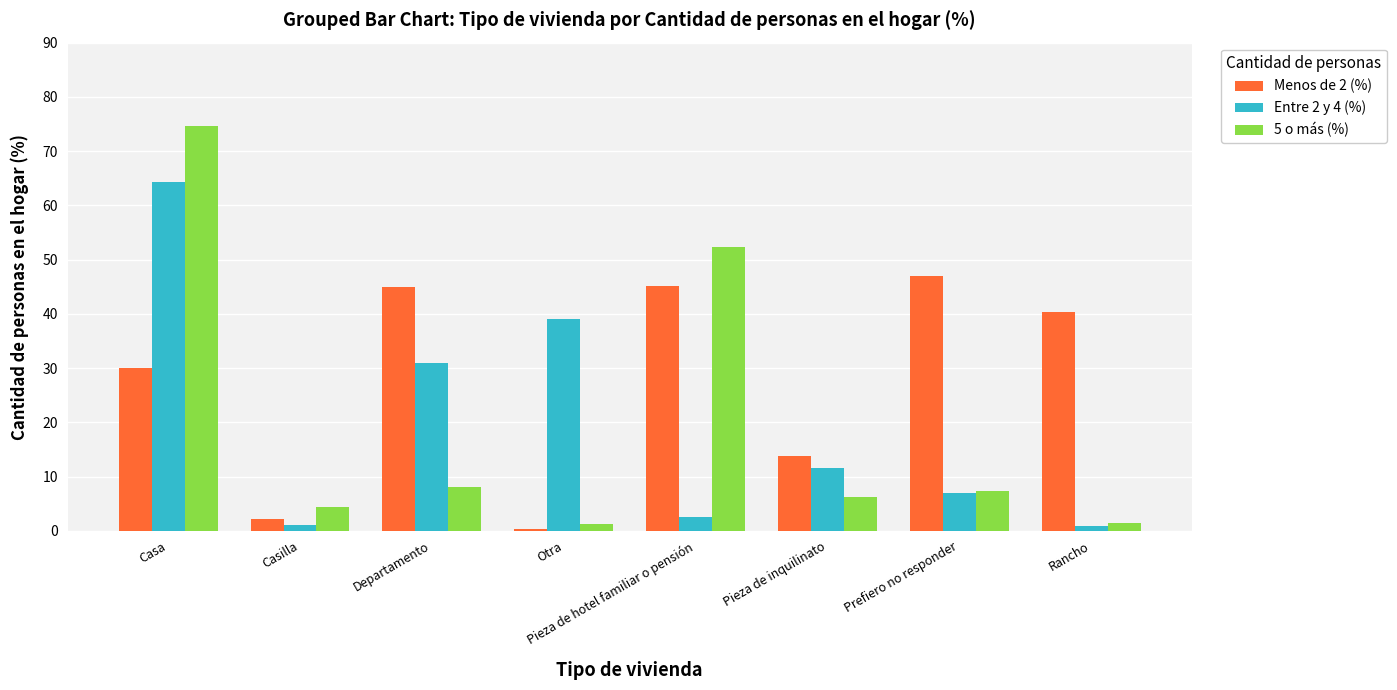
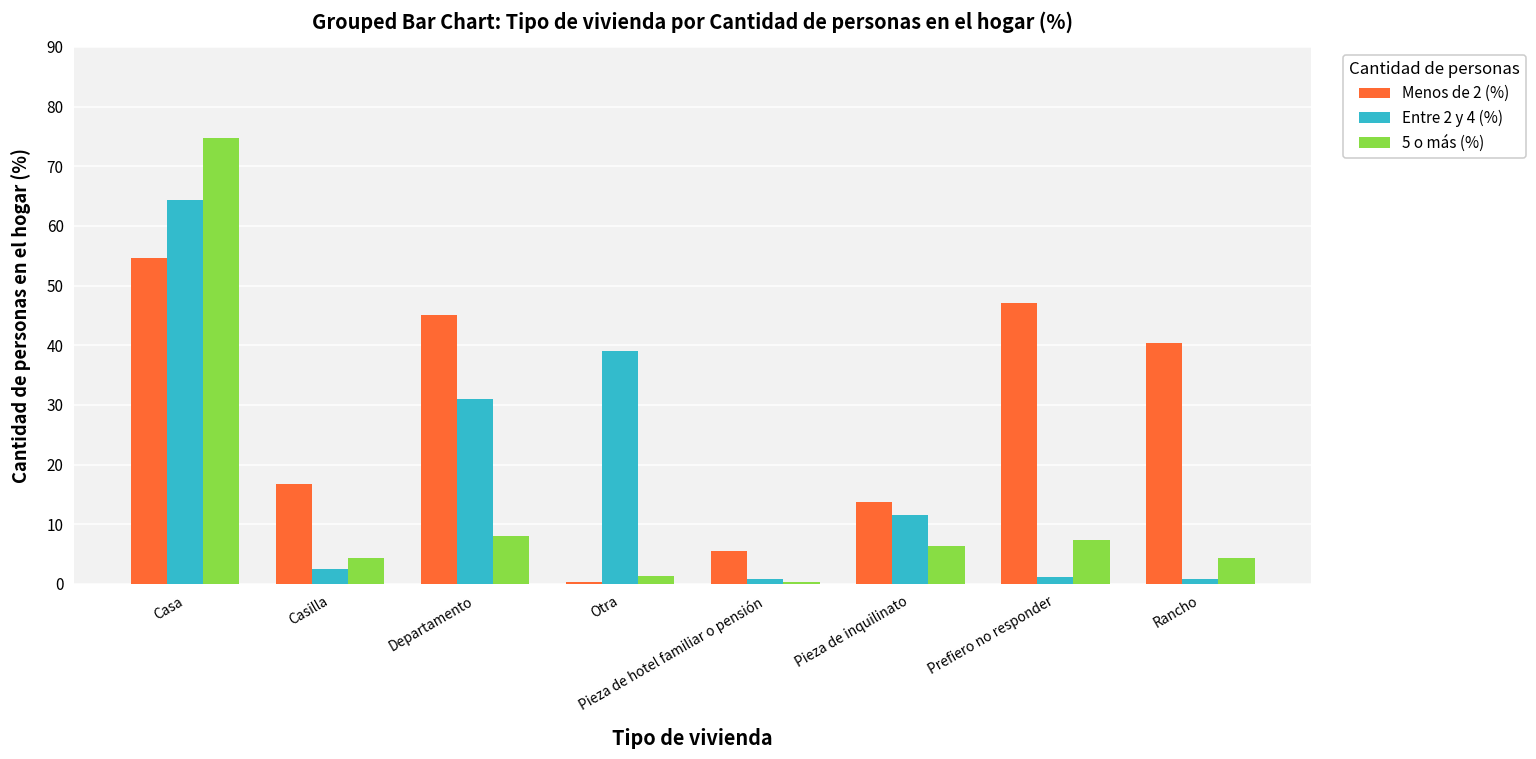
Menos de 2 (%), Casa: 30 -> 55
Menos de 2 (%), Casilla: 2 -> 17
Entre 2 y 4 (%), Casilla: 1 -> 3
Menos de 2 (%), Pieza de hotel familiar o pensión: 45 -> 6
Entre 2 y 4 (%), Pieza de hotel familiar o pensión: 3 -> 1
5 o más (%), Pieza de hotel familiar o pensión: 52 -> 0
Entre 2 y 4 (%), Prefiero no responder: 7 -> 1
5 o más (%), Rancho: 1 -> 4
